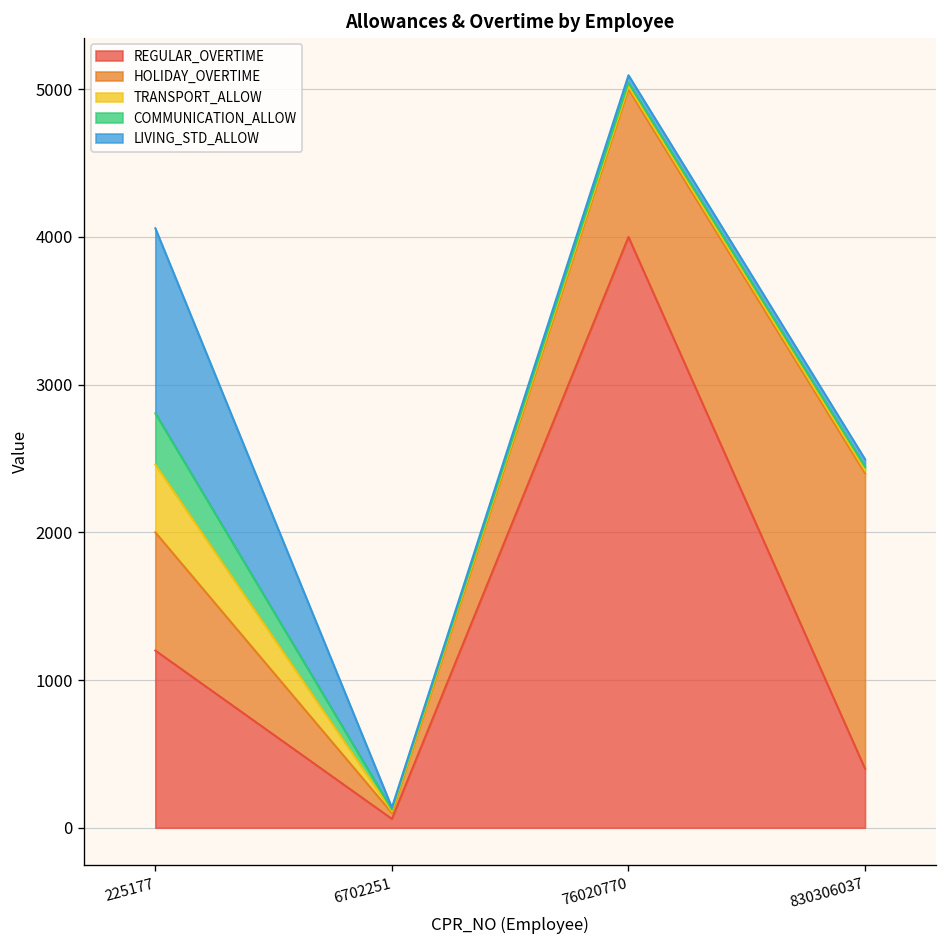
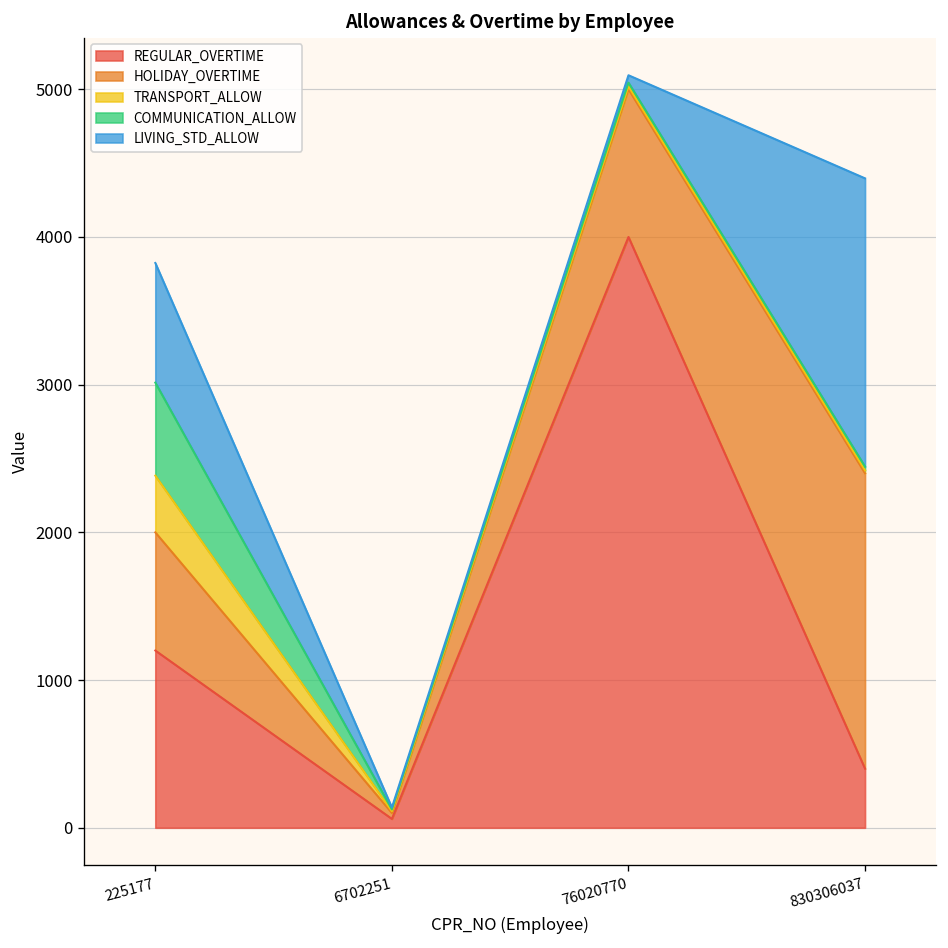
TRANSPORT_ALLOW, 225177: 460 -> 380
COMMUNICATION_ALLOW, 225177: 350 -> 630
LIVING_STD_ALLOW, 225177: 1250 -> 810
LIVING_STD_ALLOW, 830306037: 50 -> 1950
